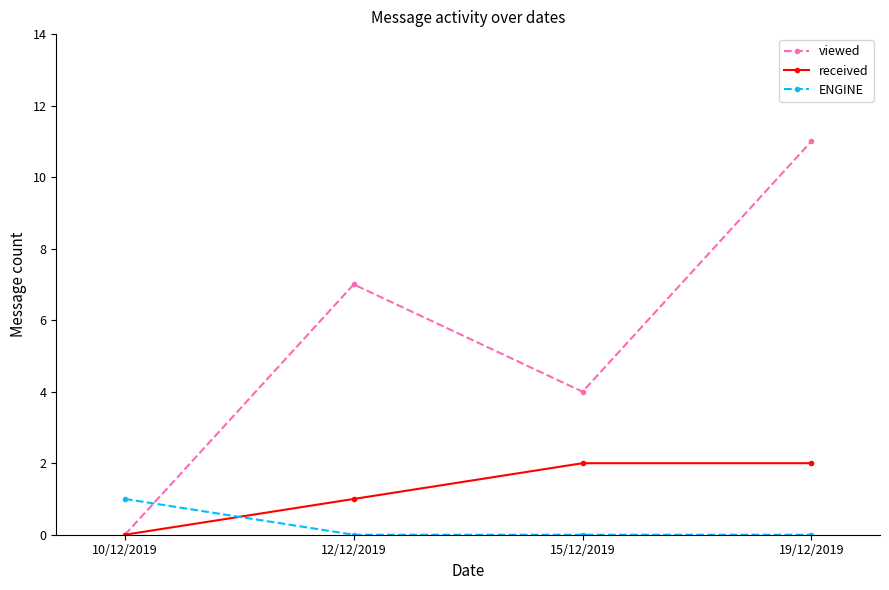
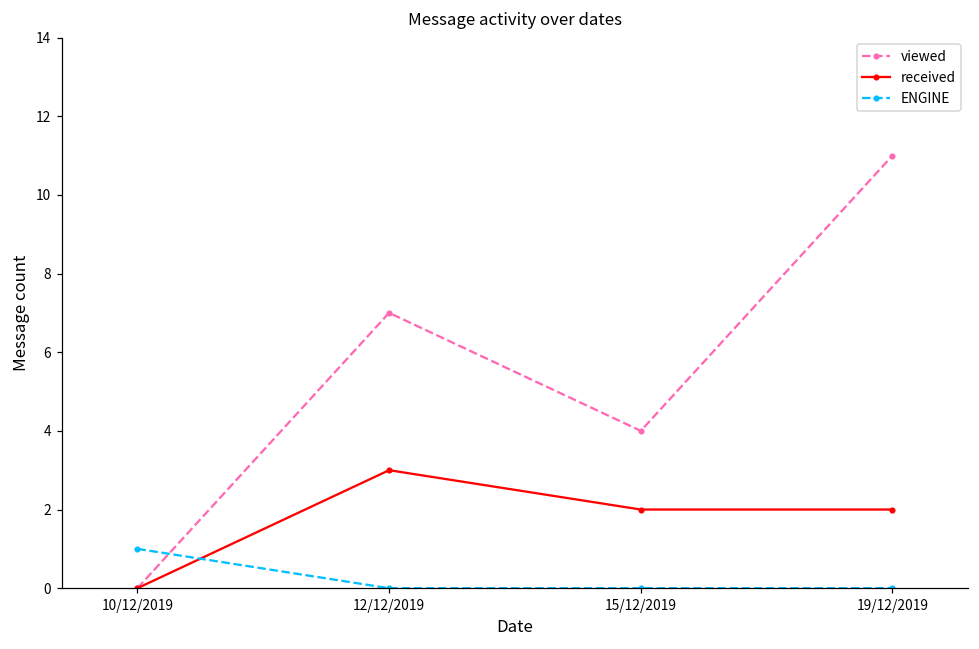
received, 12/12/2019: 1 -> 3
